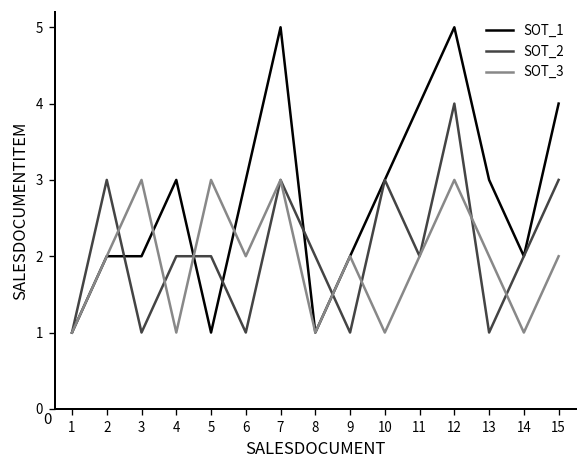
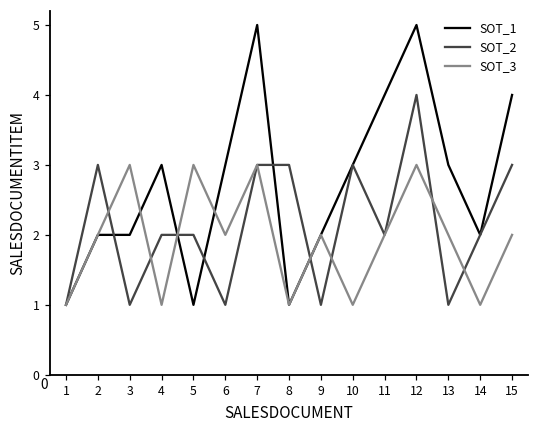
SOT_2, 8: 2 -> 3
